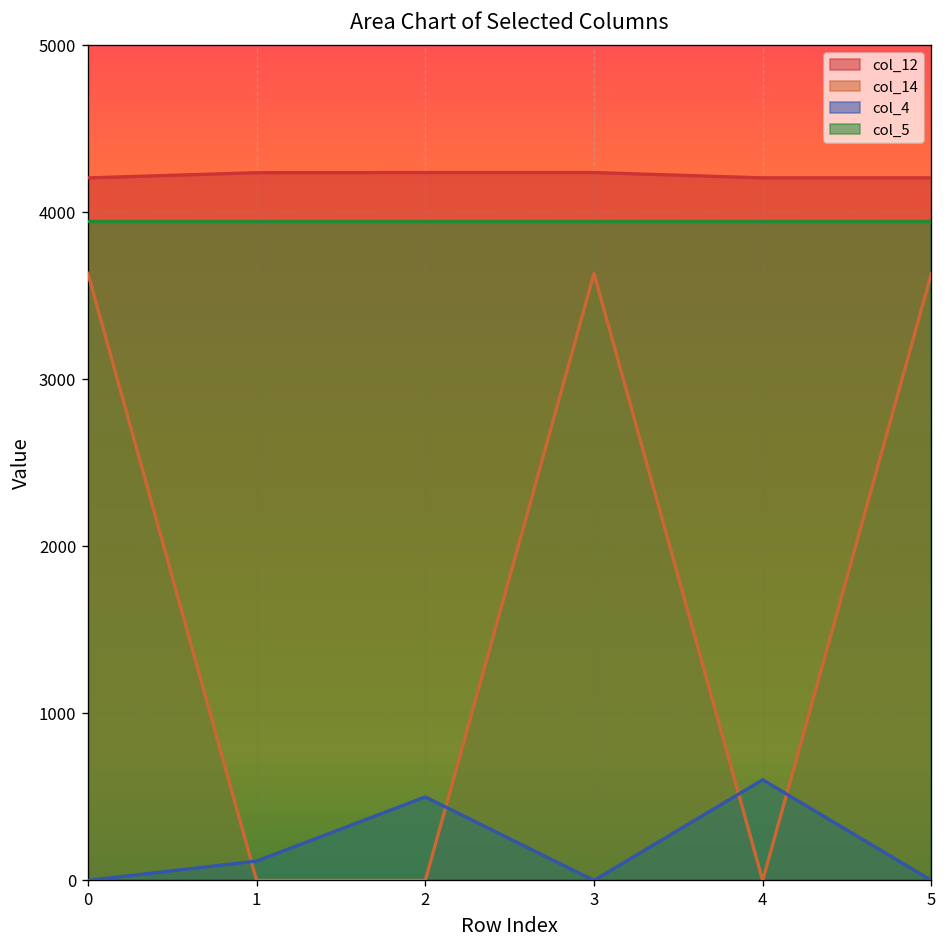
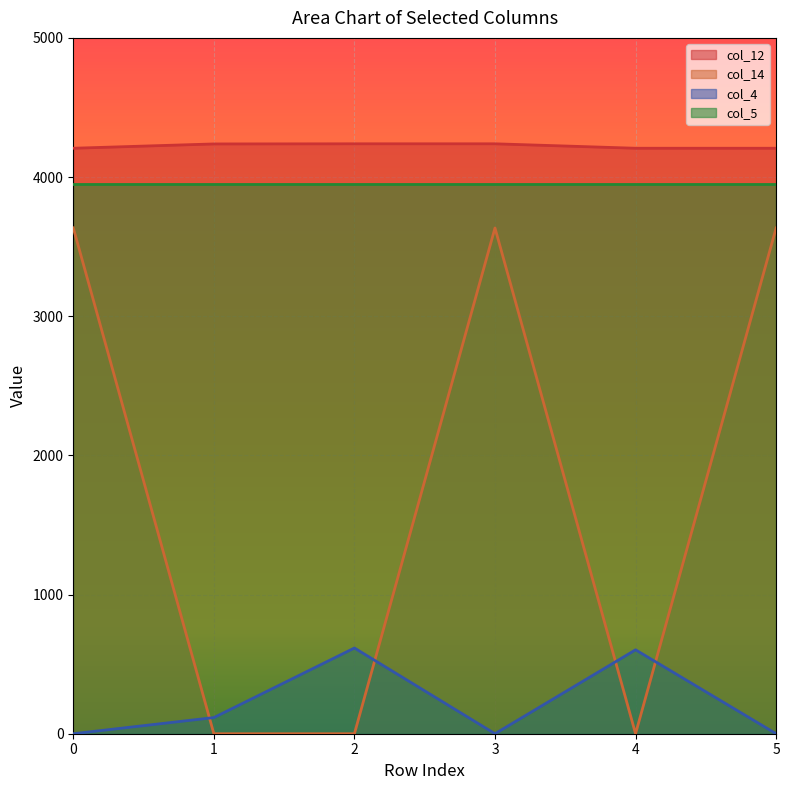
col_4, 2: 500 -> 620
